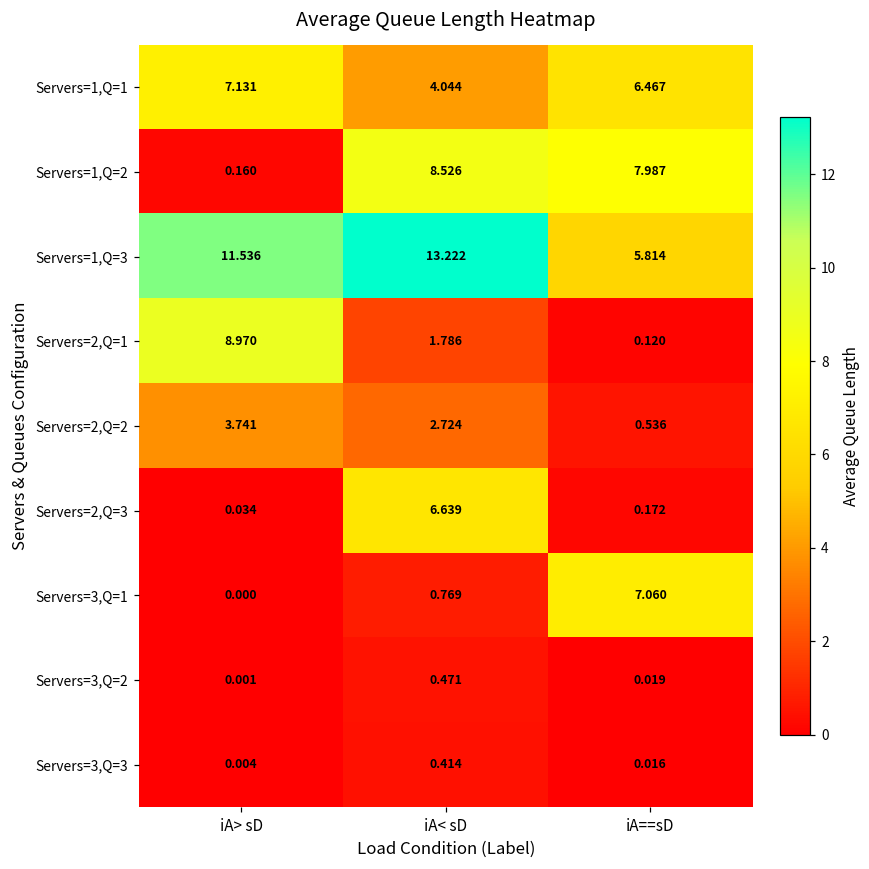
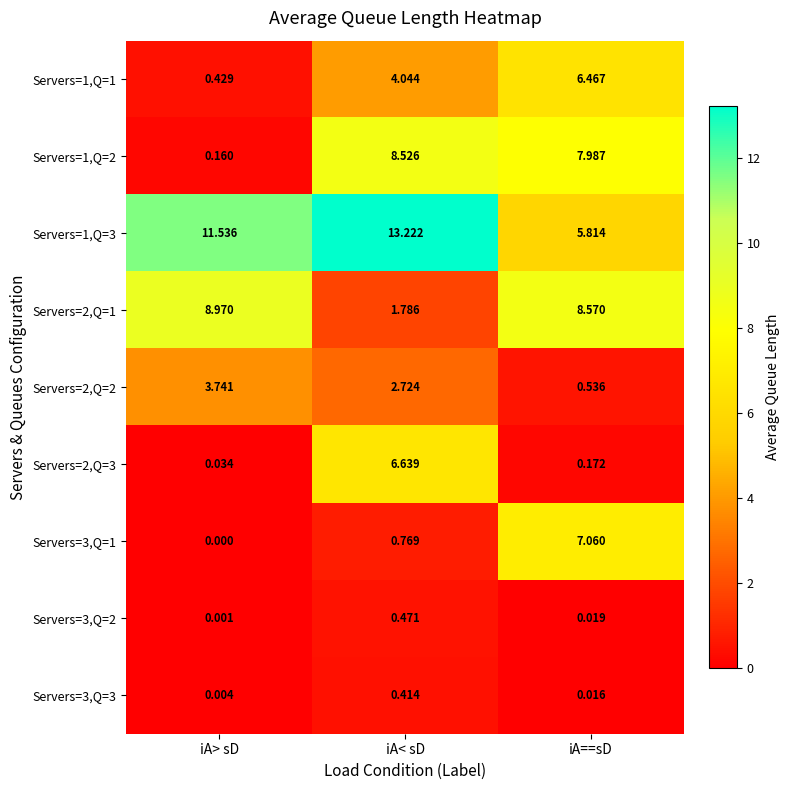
Servers=1,Q=1, iA> sD: 7.131 -> 0.429
Servers=2,Q=1, iA==sD: 0.120 -> 8.570
